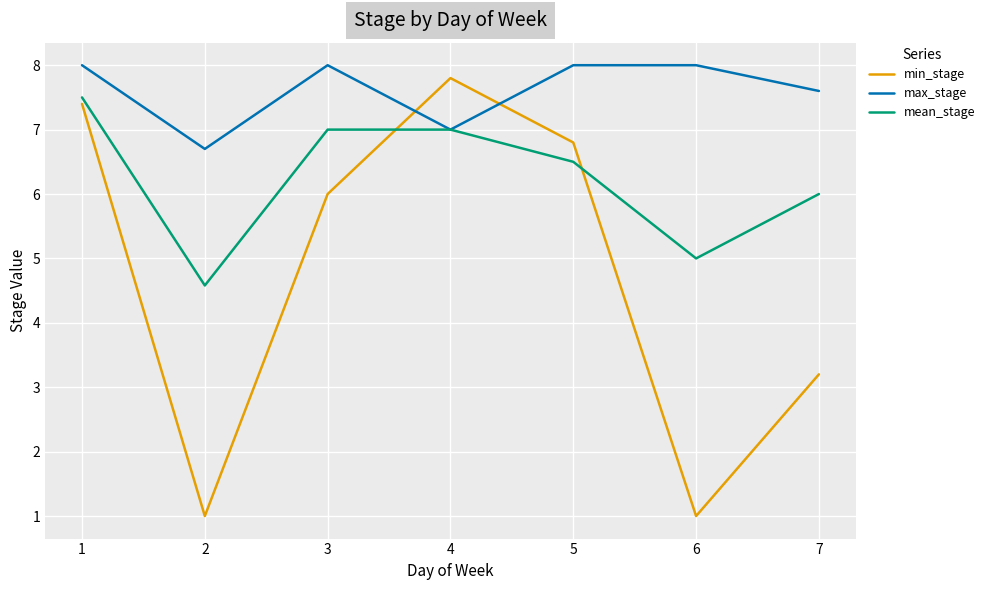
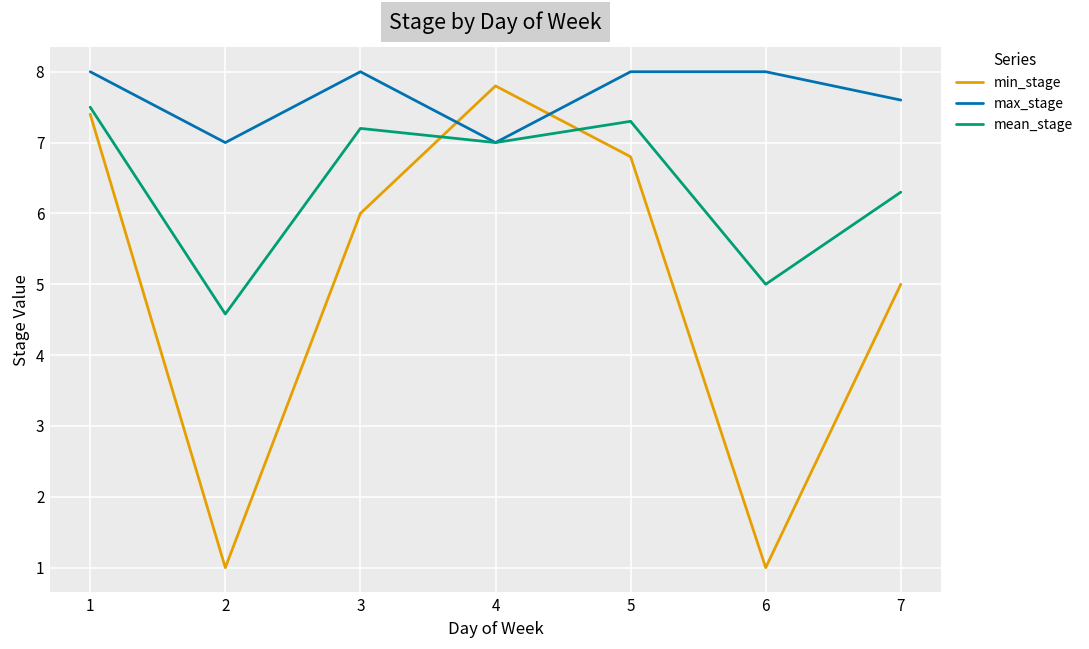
max_stage, 2: 6.7 -> 7.0
mean_stage, 3: 7.0 -> 7.2
mean_stage, 5: 6.5 -> 7.3
min_stage, 7: 3.2 -> 5.0
mean_stage, 7: 6.0 -> 6.3
